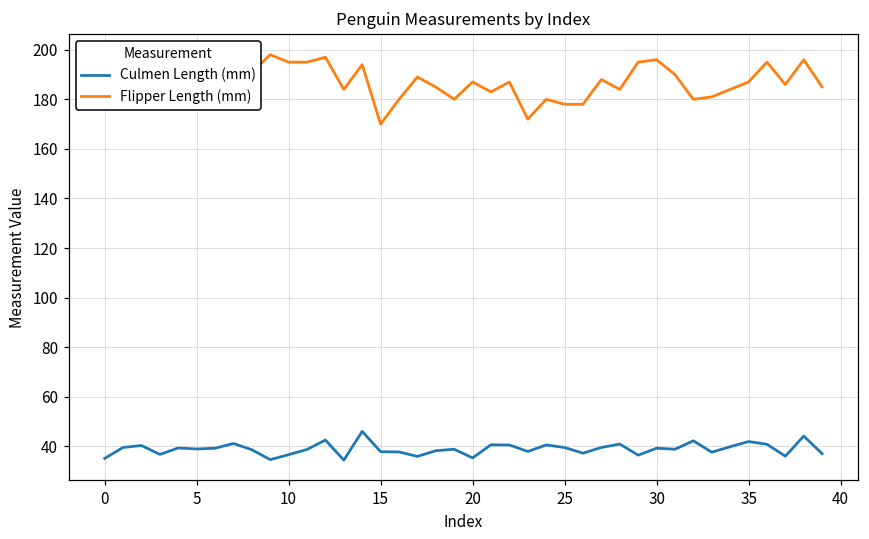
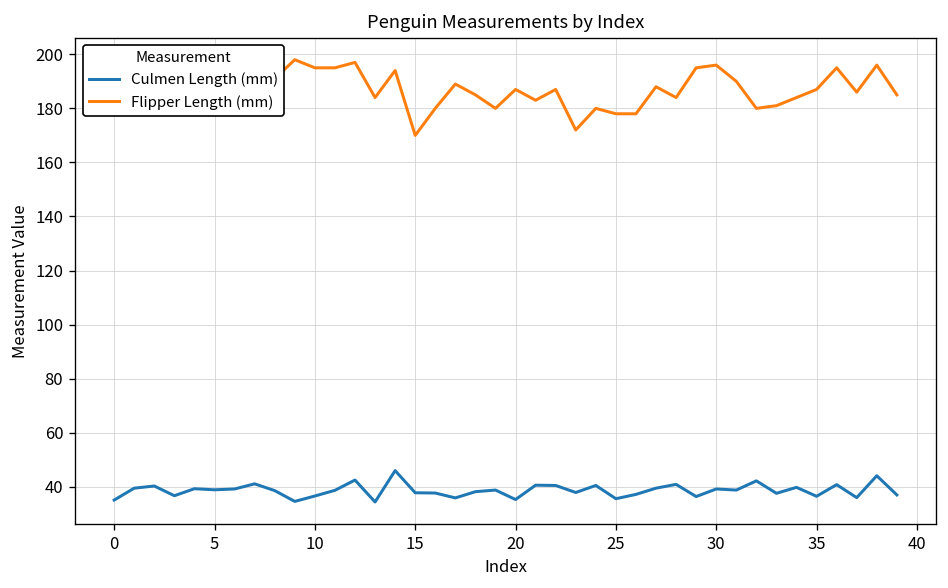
Culmen Length (mm), 25: 40 -> 36
Culmen Length (mm), 35: 42 -> 37
